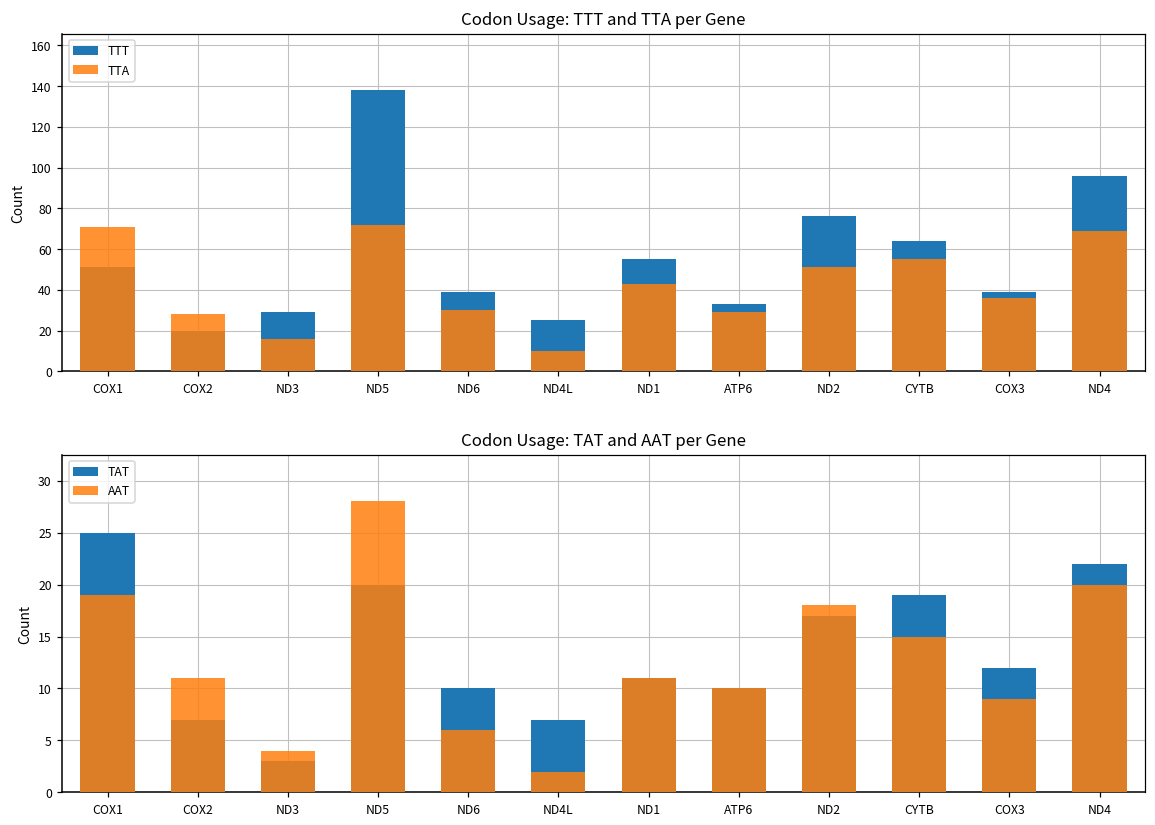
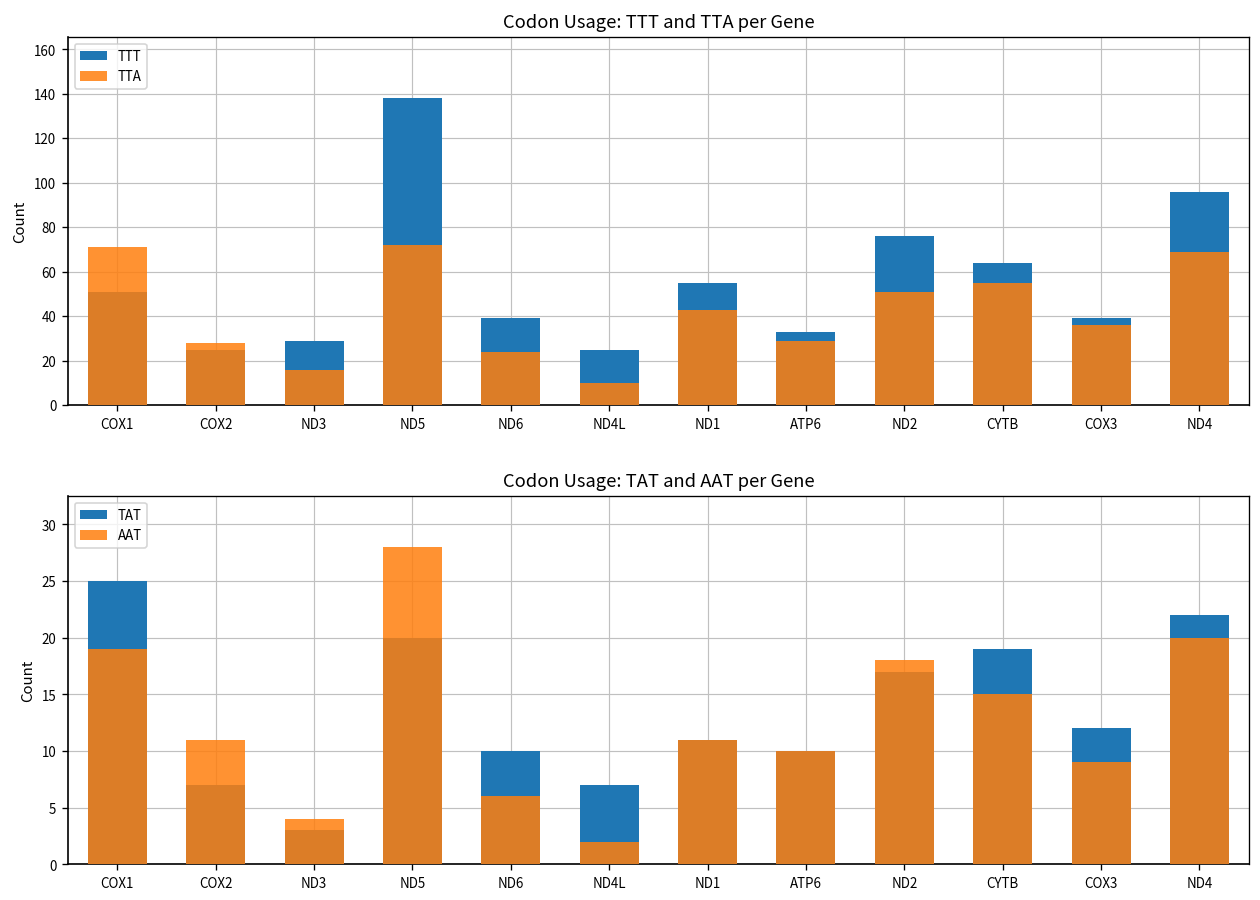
Codon Usage: TTT and TTA per Gene, TTT, COX2: 20 -> 25
Codon Usage: TTT and TTA per Gene, TTA, ND6: 30 -> 24
